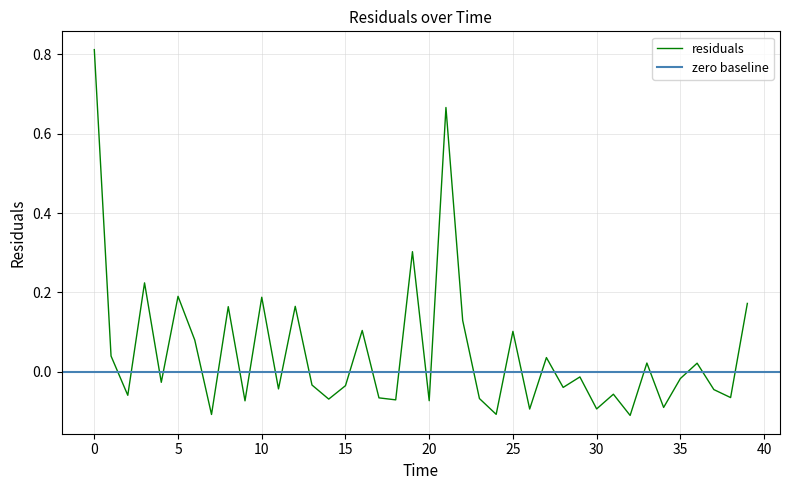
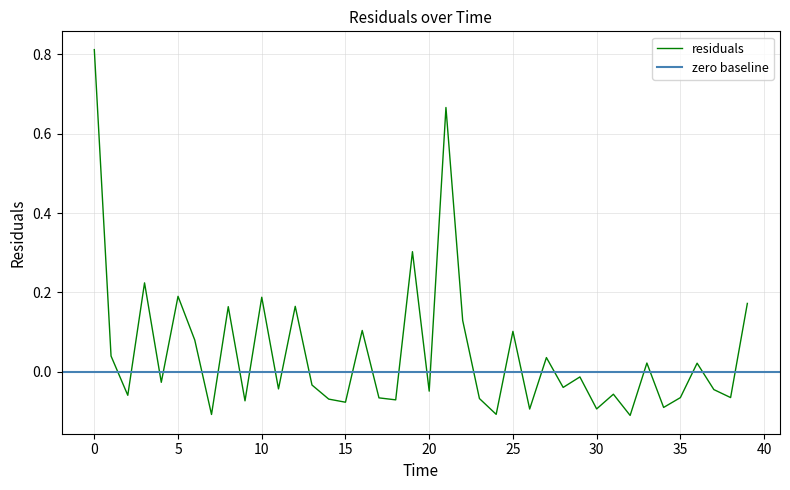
15: -0.03 -> -0.08
20: -0.07 -> -0.05
35: -0.02 -> -0.07
